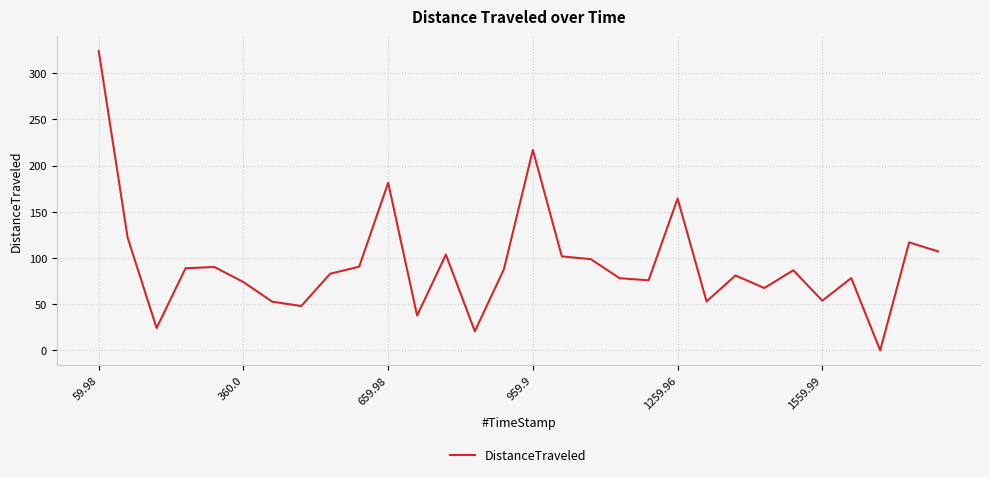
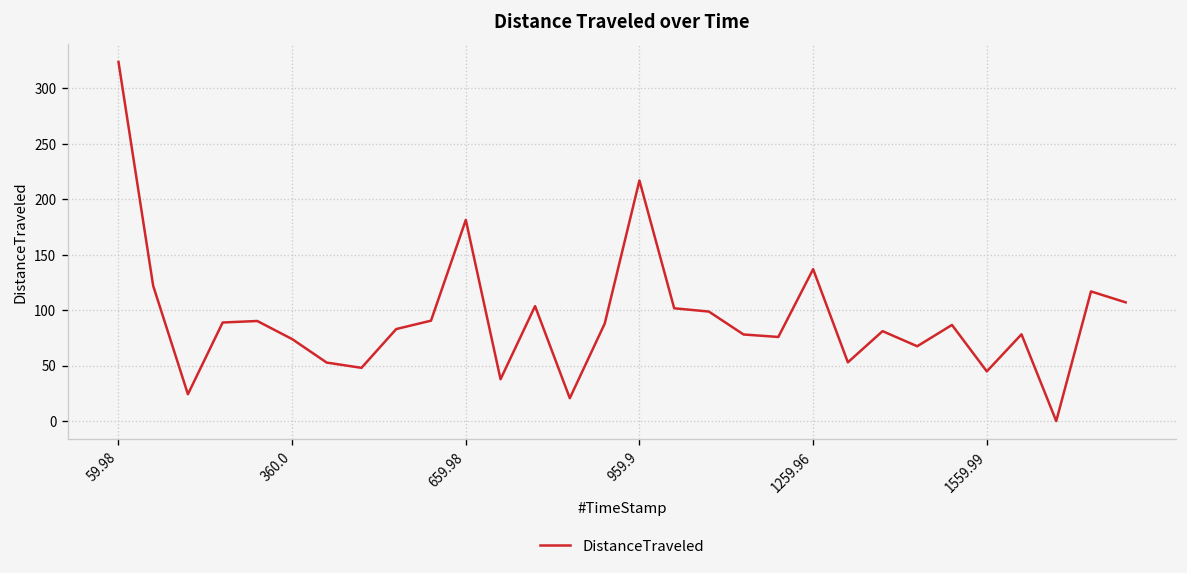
1259.96: 160 -> 140
1559.99: 50 -> 40
